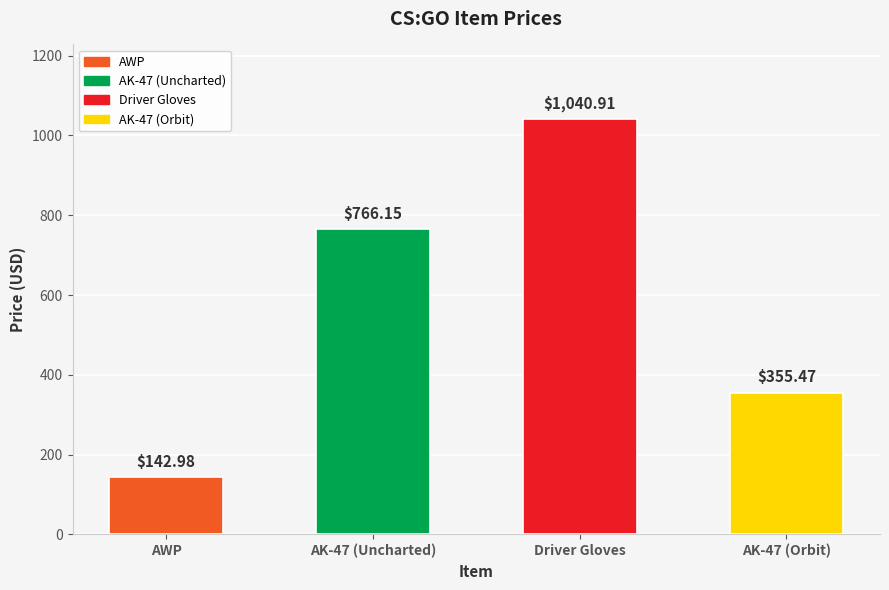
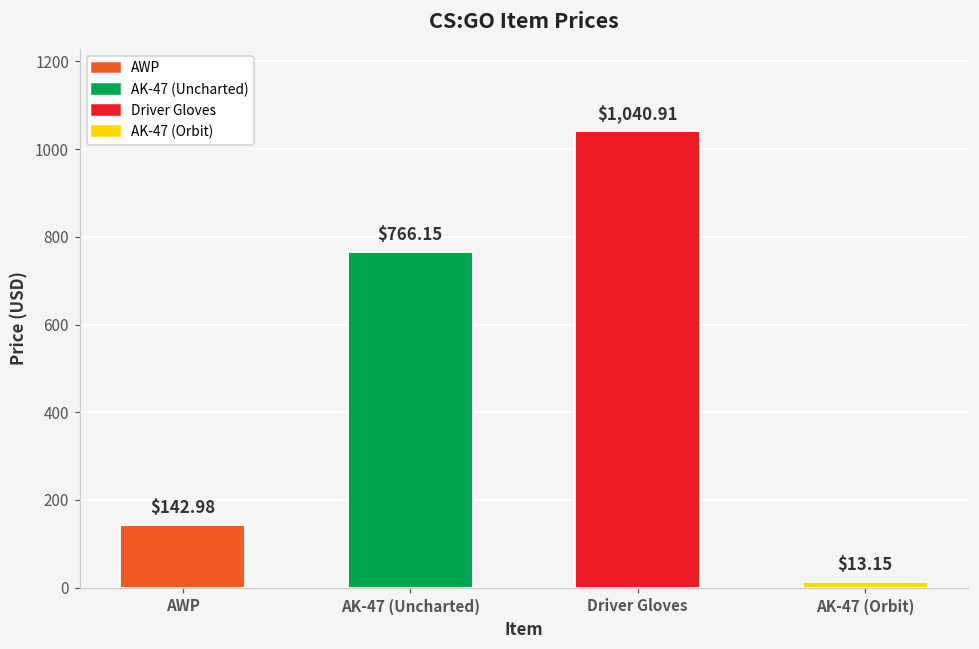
AK-47 (Orbit): $355.47 -> $13.15
